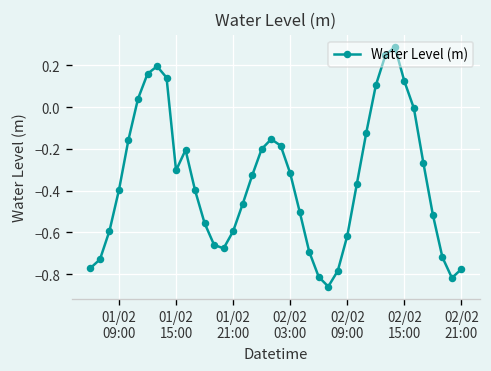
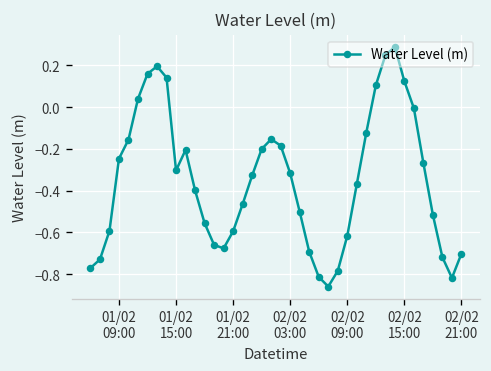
01/02 09:00: -0.40 -> -0.25
02/02 21:00: -0.78 -> -0.70
